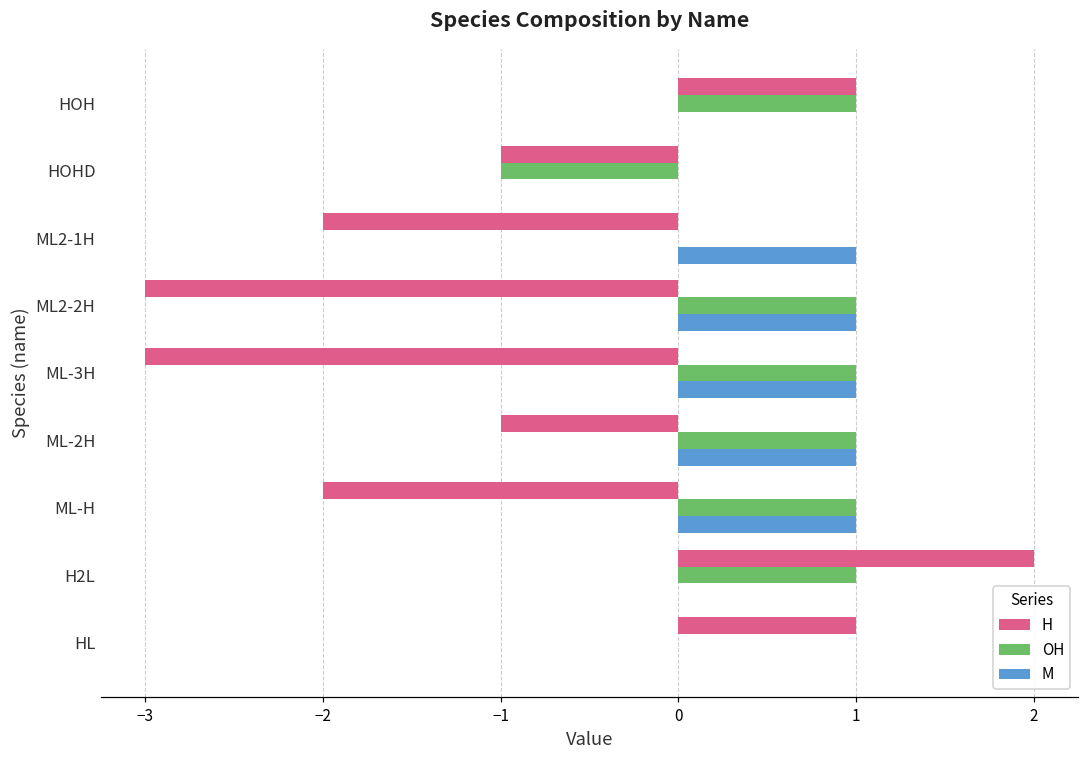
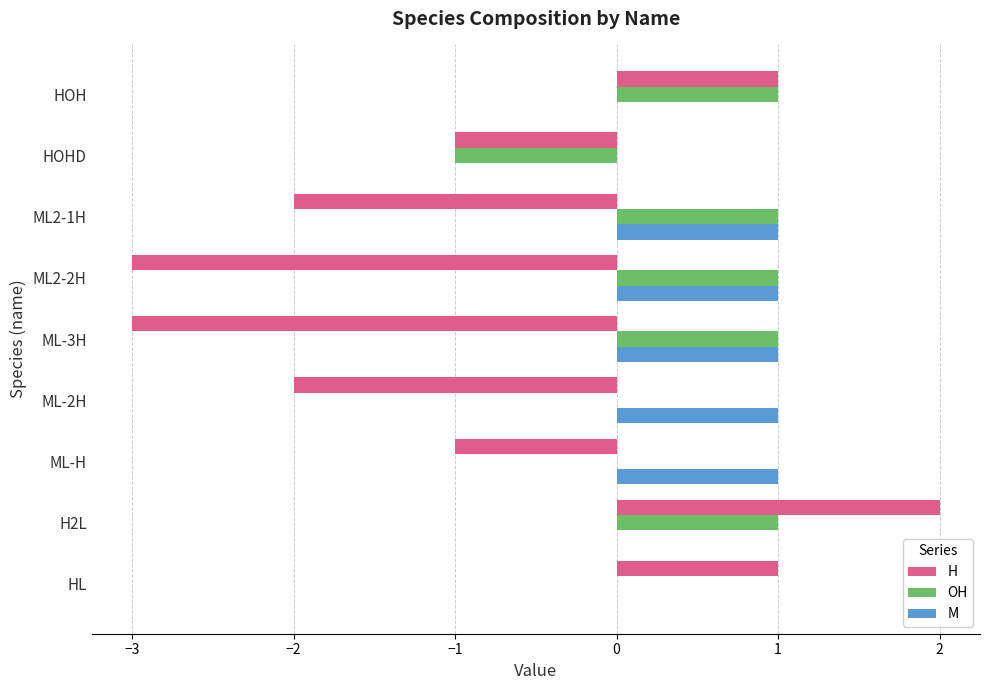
OH, ML2-1H: 0 -> 1
H, ML-2H: -1 -> -2
OH, ML-2H: 1 -> 0
H, ML-H: -2 -> -1
OH, ML-H: 1 -> 0
